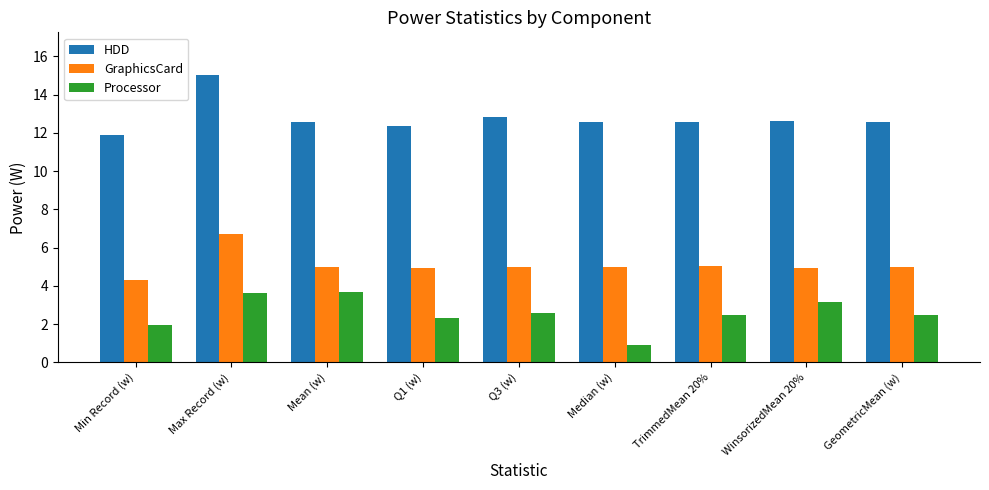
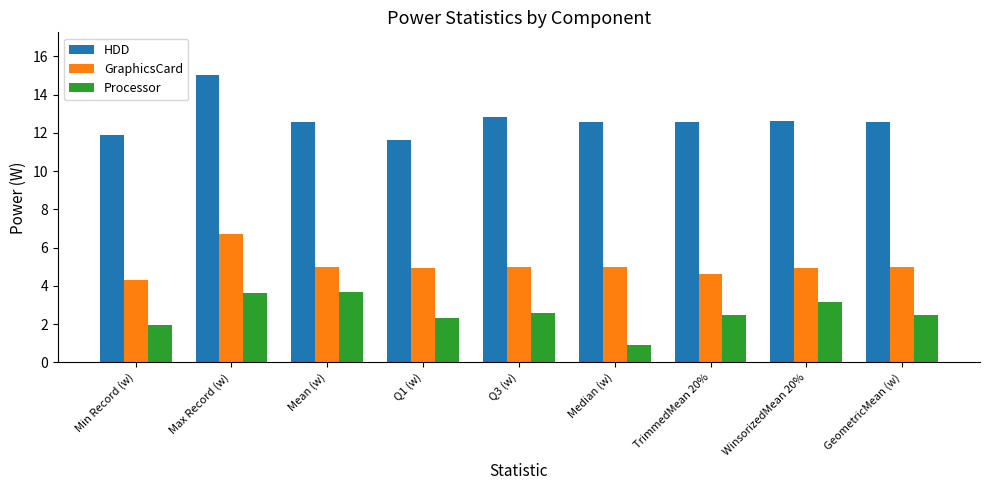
HDD, Q1 (w): 12.3 -> 11.6
GraphicsCard, TrimmedMean 20%: 5.0 -> 4.6
